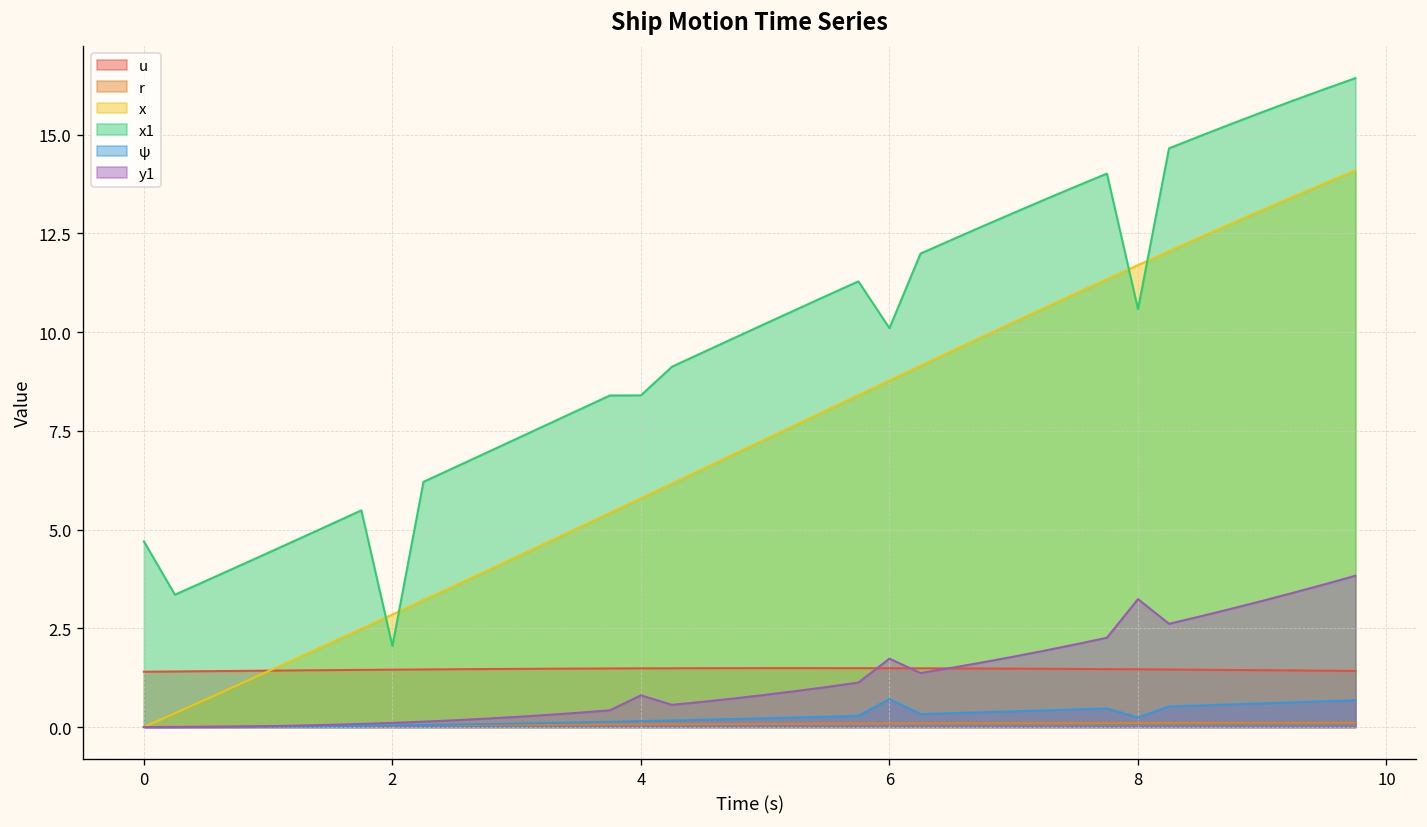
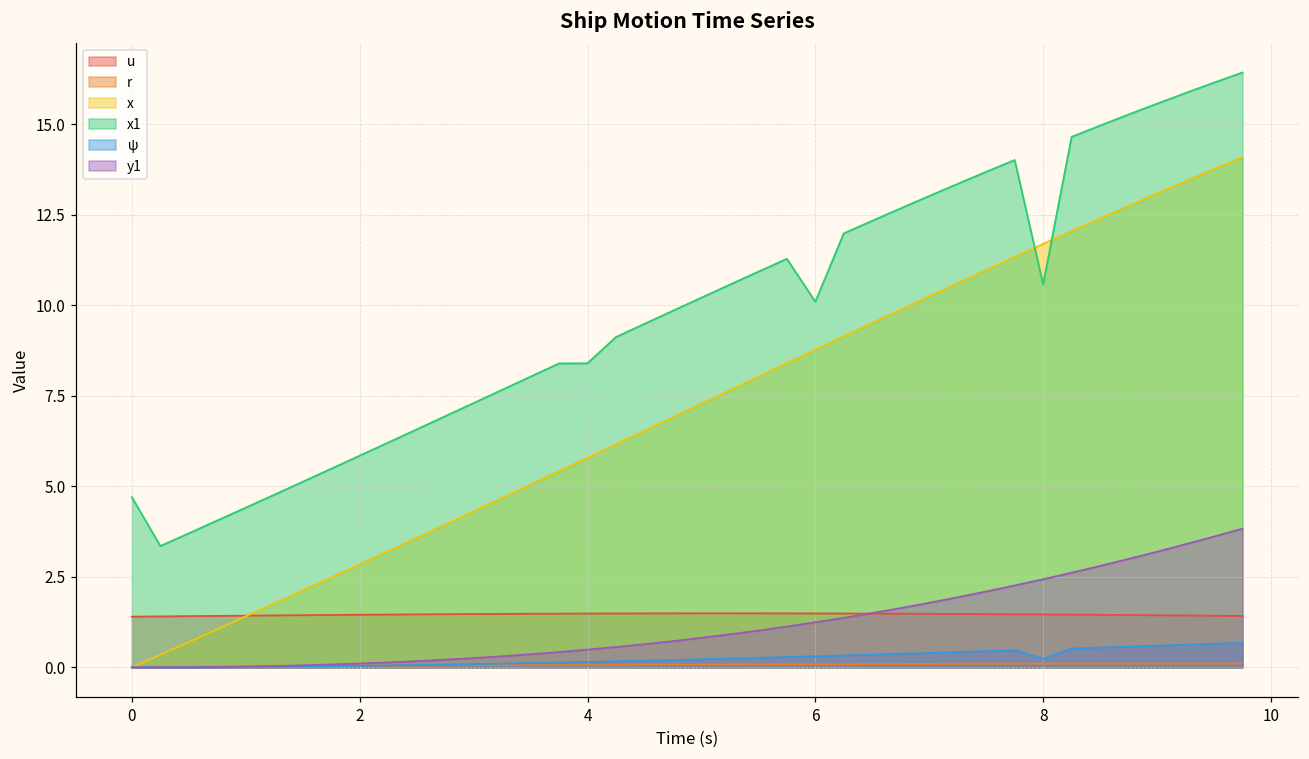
x1, 2: 2.0 -> 5.8
y1, 4: 0.8 -> 0.5
ψ, 6: 0.7 -> 0.3
y1, 6: 1.7 -> 1.2
y1, 8: 3.2 -> 2.4
